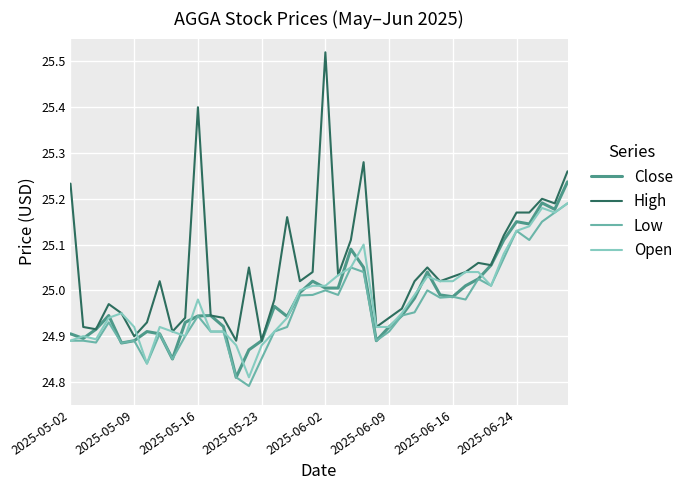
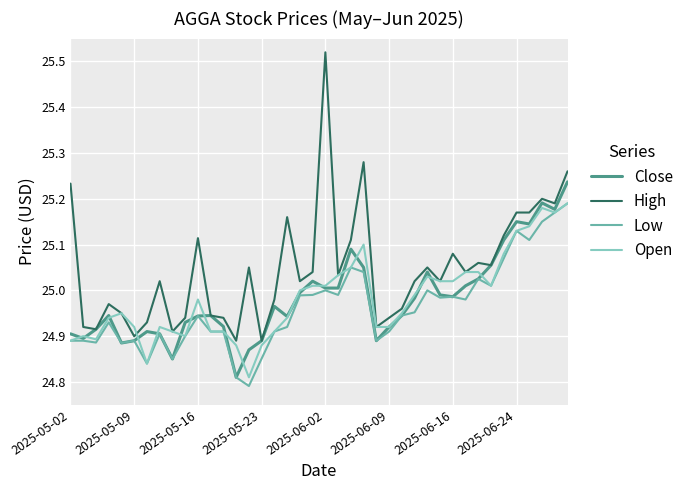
High, 2025-05-16: 25.40 -> 25.11
High, 2025-06-16: 25.03 -> 25.08
